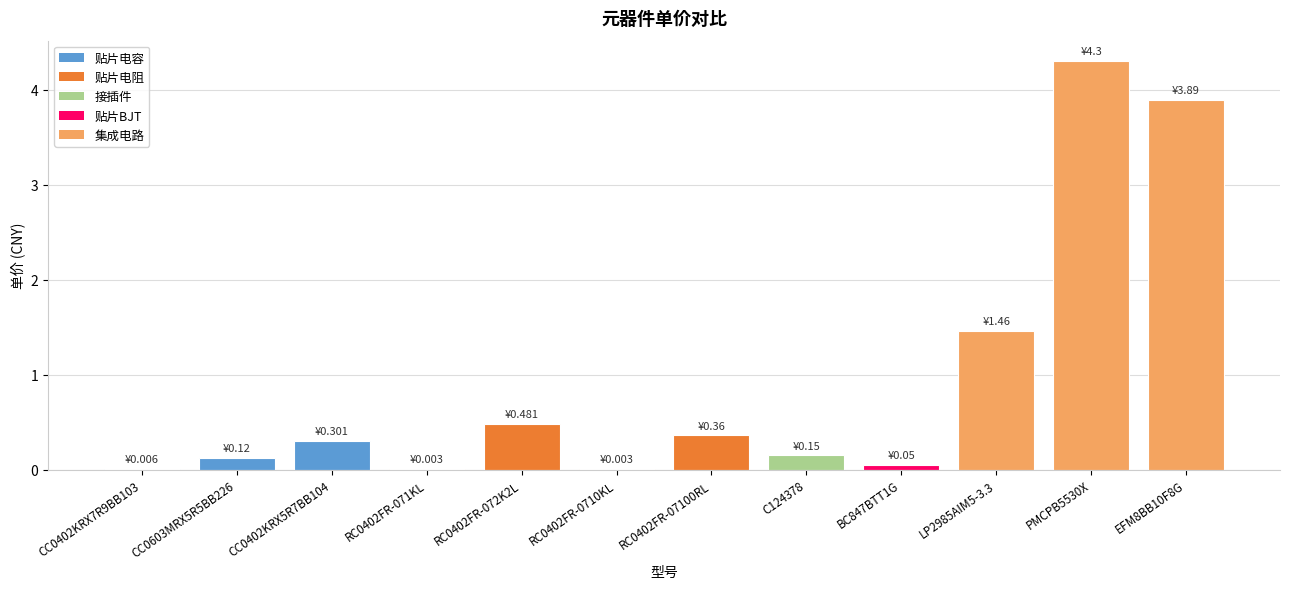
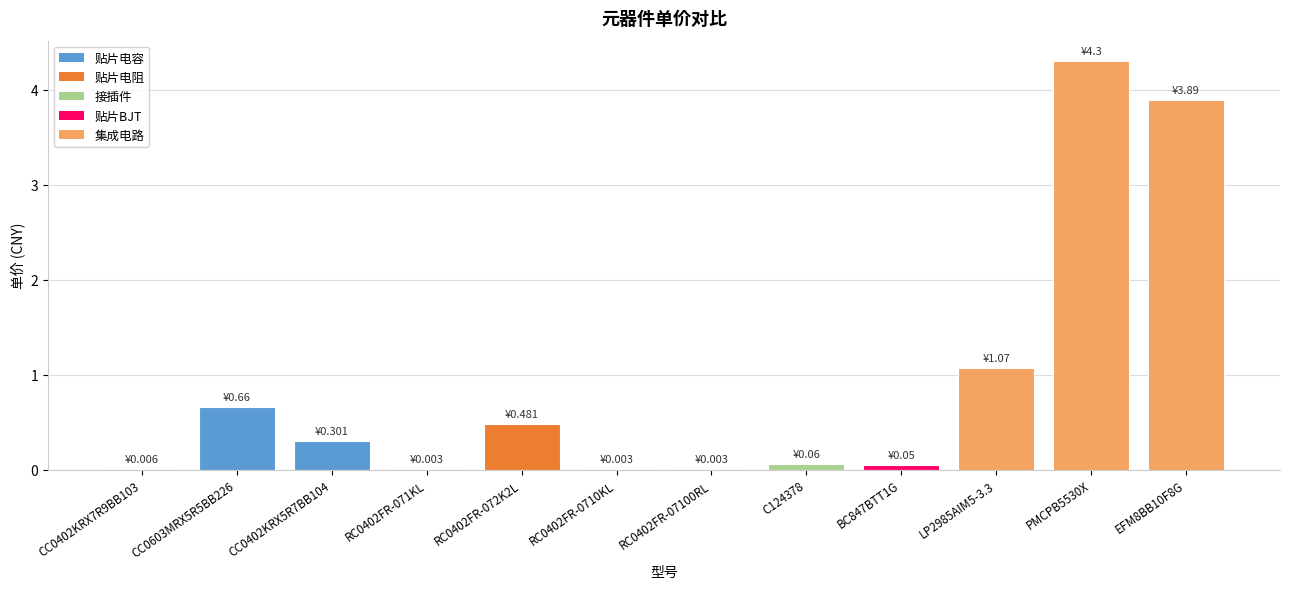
CC0603MRX5R5BB226: ¥0.12 -> ¥0.66
RC0402FR-07100RL: ¥0.36 -> ¥0.003
C124378: ¥0.15 -> ¥0.06
LP2985AIM5-3.3: ¥1.46 -> ¥1.07
